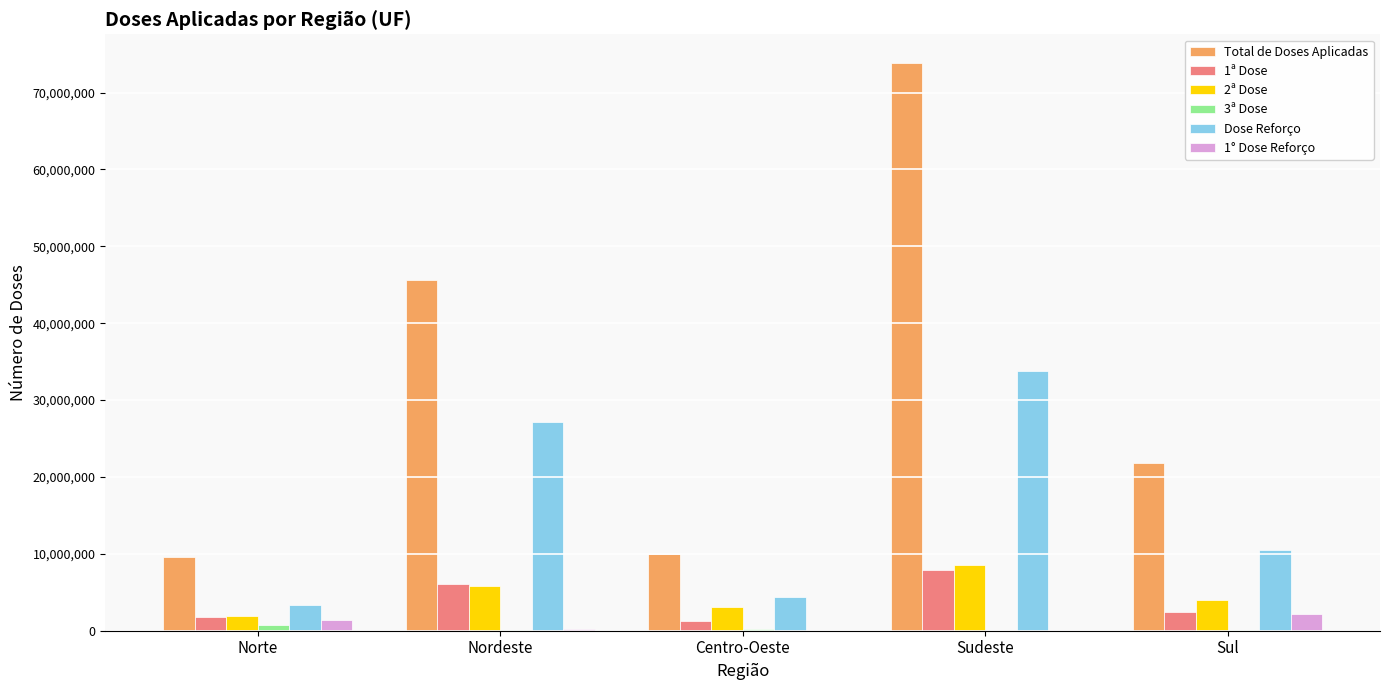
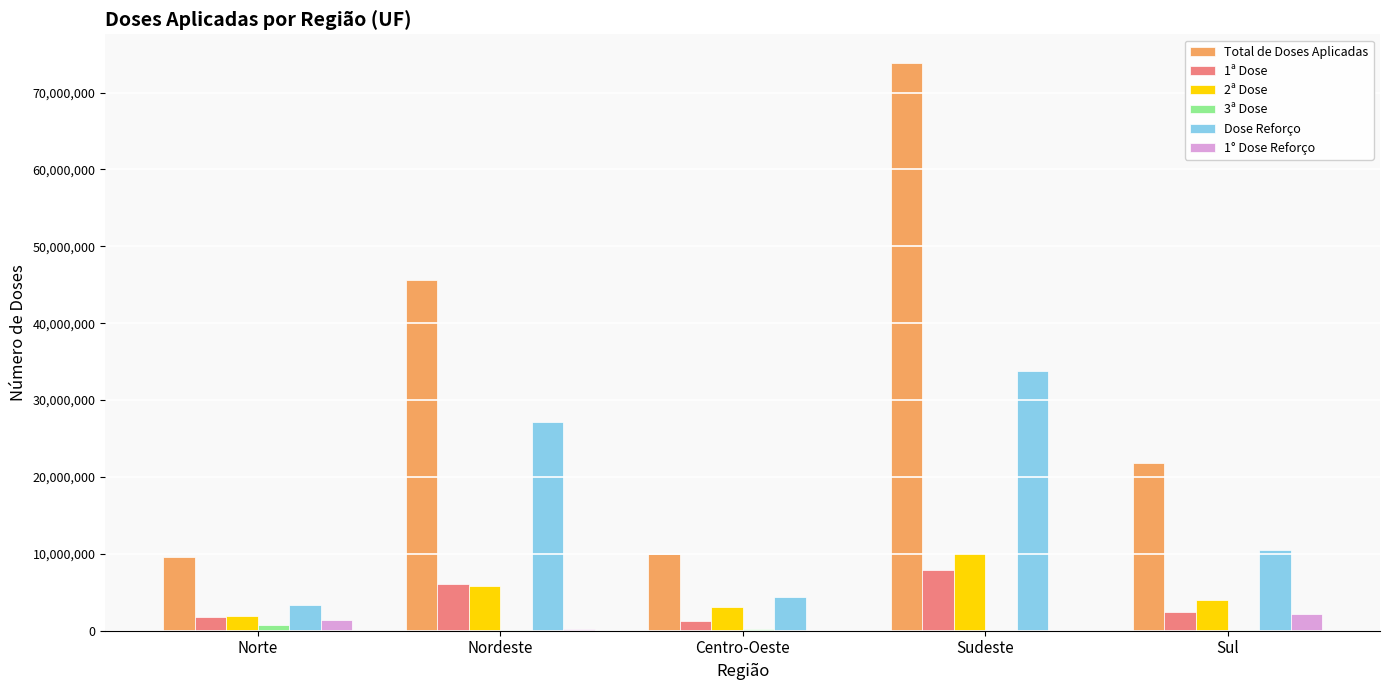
2ª Dose, Sudeste: 9,000,000 -> 10,000,000
